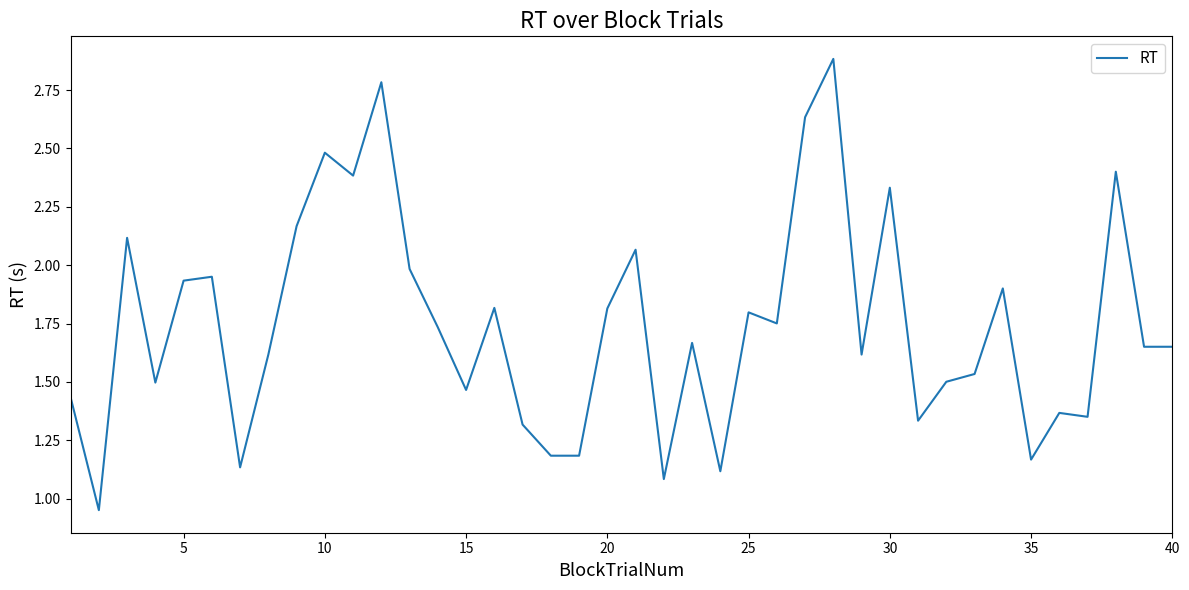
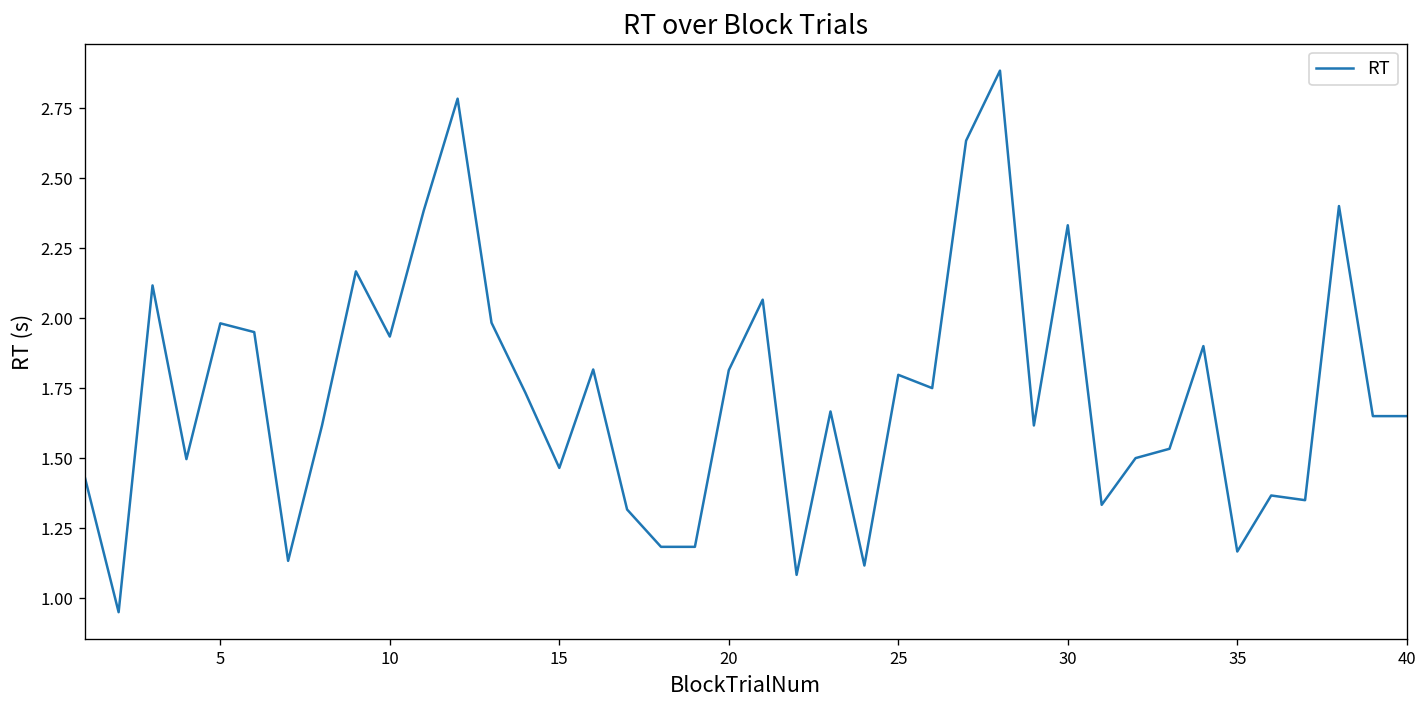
5: 1.93 -> 1.98
10: 2.48 -> 1.93
